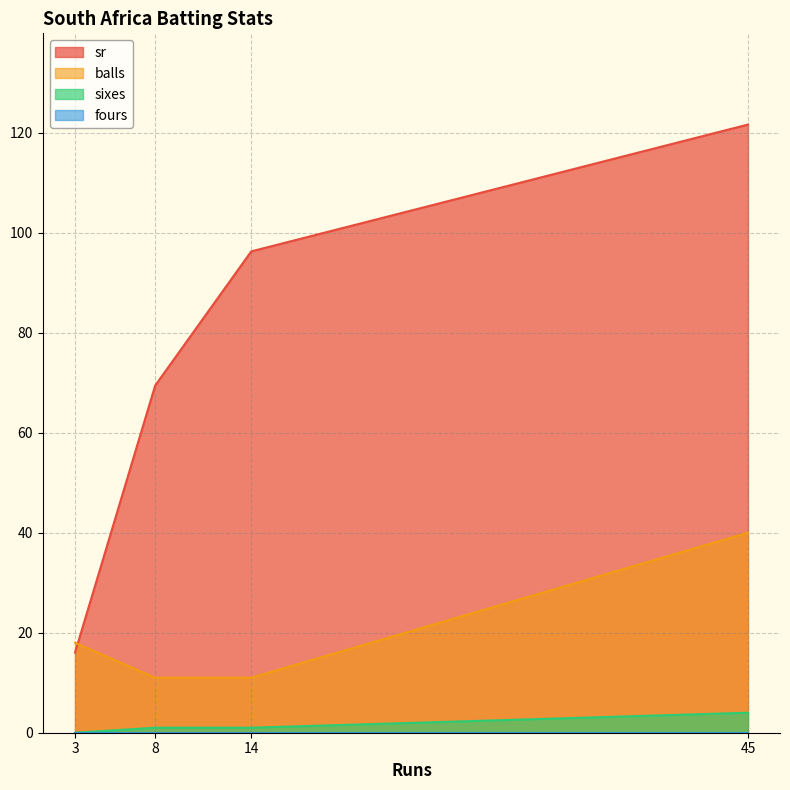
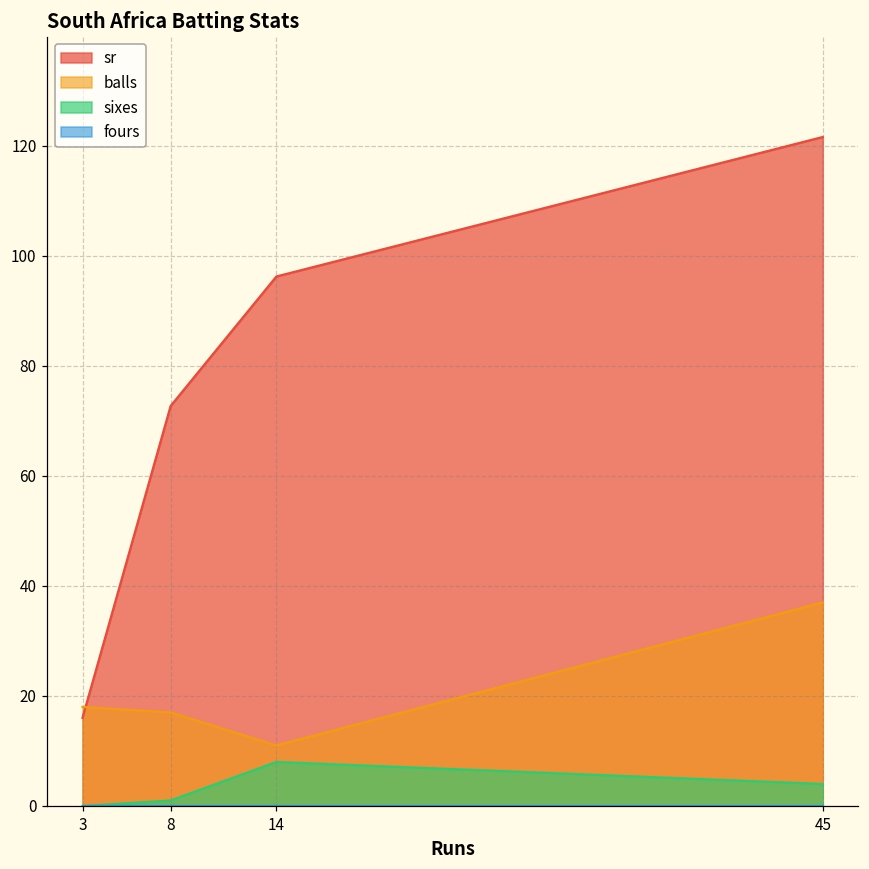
sr, 8: 69 -> 73
balls, 8: 11 -> 17
sixes, 14: 1 -> 8
balls, 45: 40 -> 37
